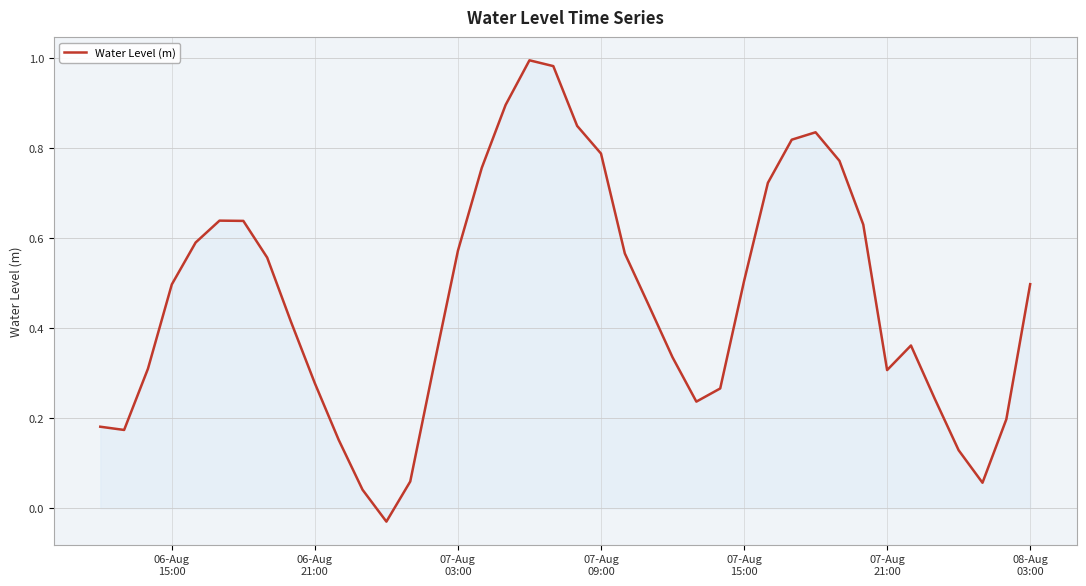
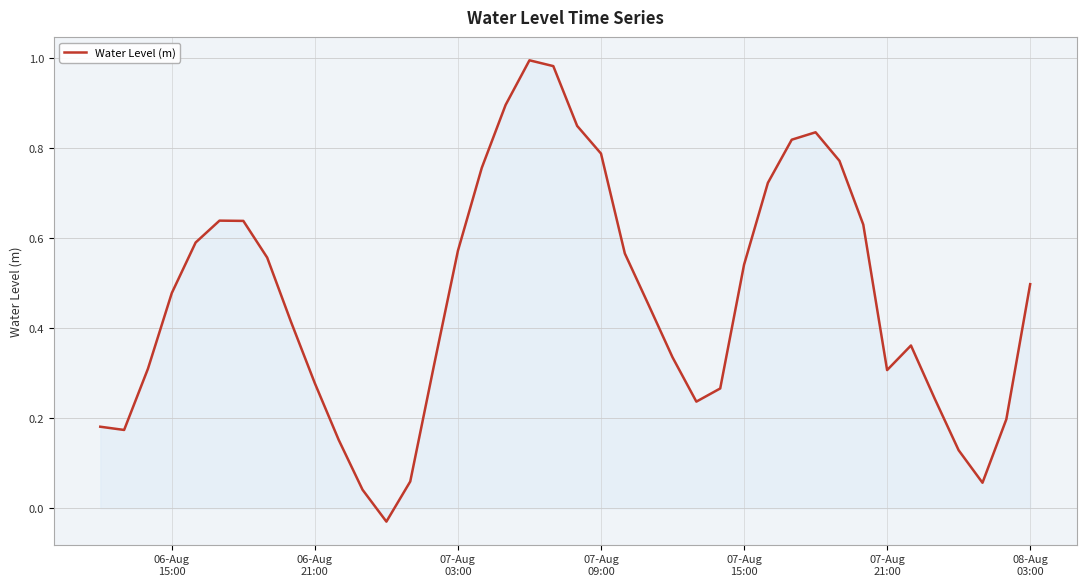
Water Level (m), 06-Aug 15:00: 0.50 -> 0.48
Water Level (m), 07-Aug 15:00: 0.50 -> 0.54
